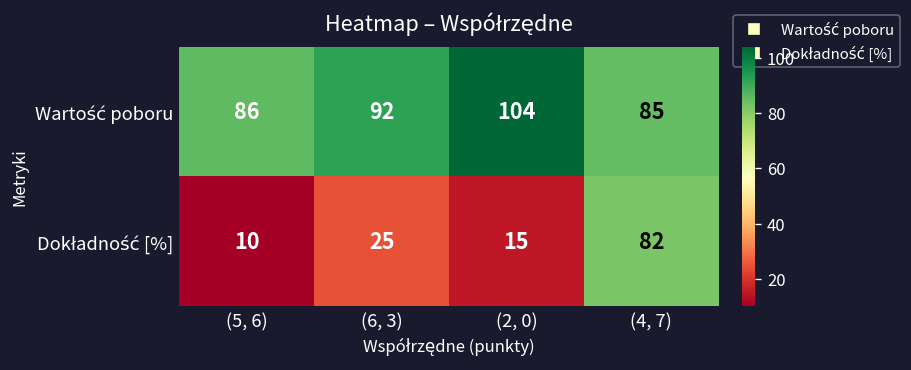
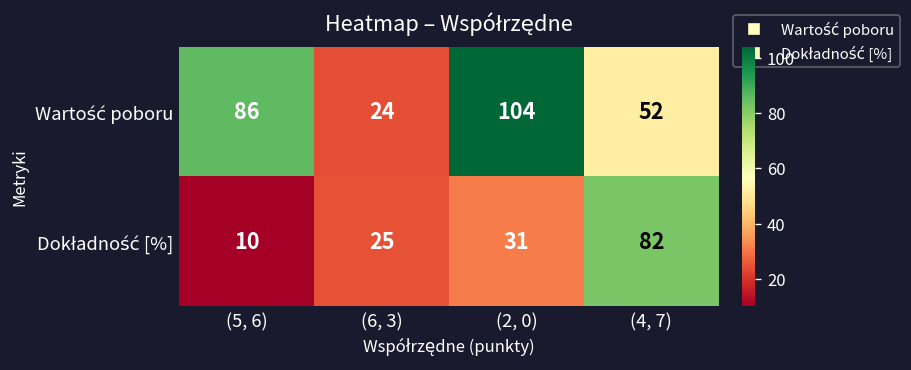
Wartość poboru, (6, 3): 92 -> 24
Wartość poboru, (4, 7): 85 -> 52
Dokładność [%], (2, 0): 15 -> 31
